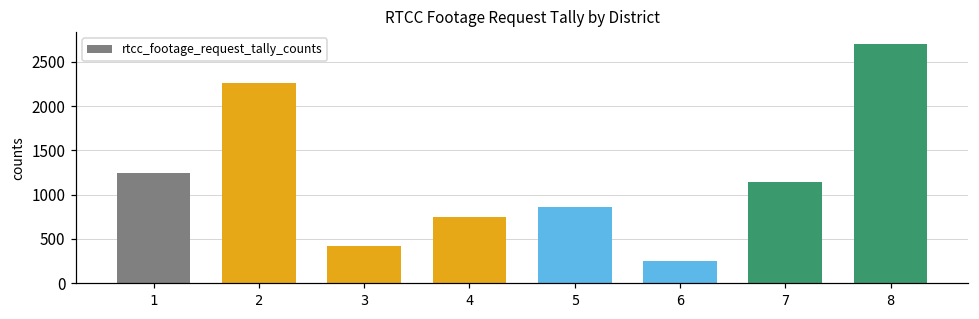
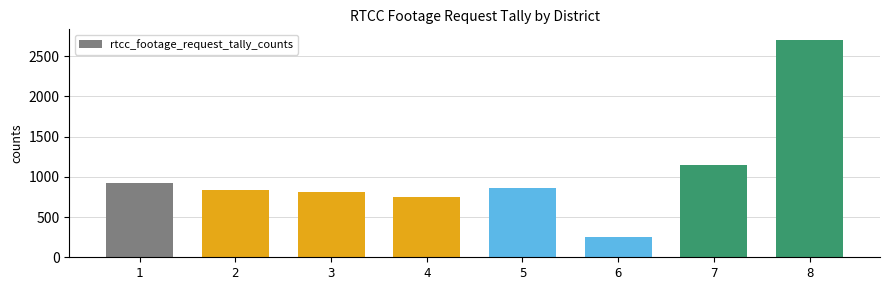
1: 1200 -> 900
2: 2300 -> 800
3: 400 -> 800
